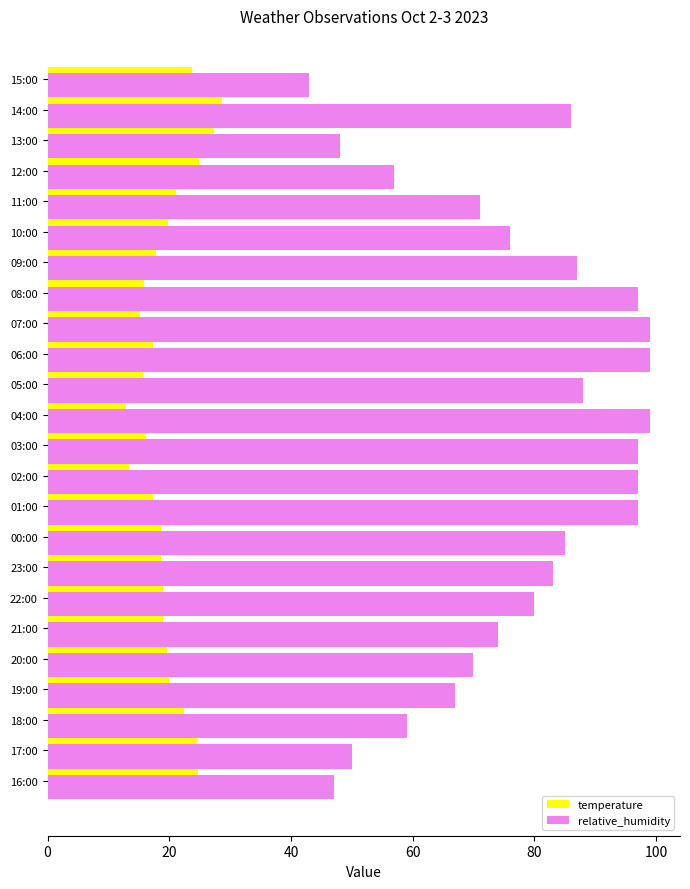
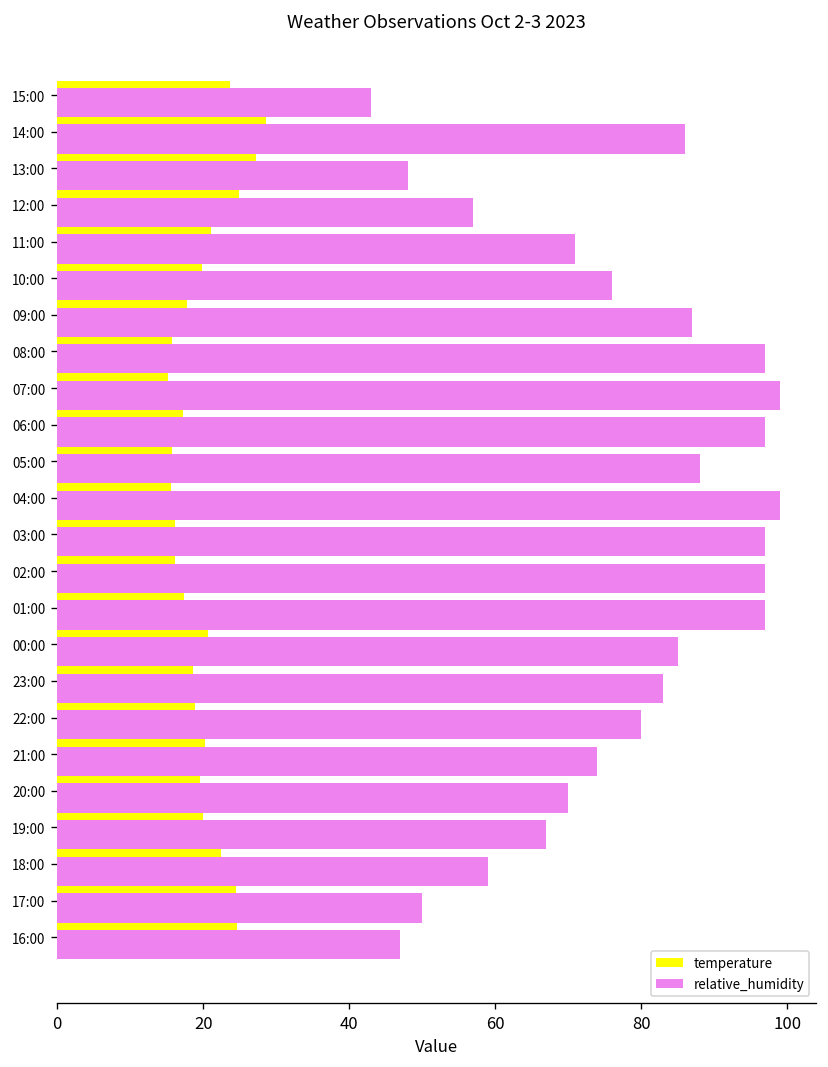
relative_humidity, 06:00: 99 -> 97
temperature, 04:00: 13 -> 16
temperature, 02:00: 13 -> 16
temperature, 00:00: 19 -> 21
temperature, 21:00: 19 -> 20
